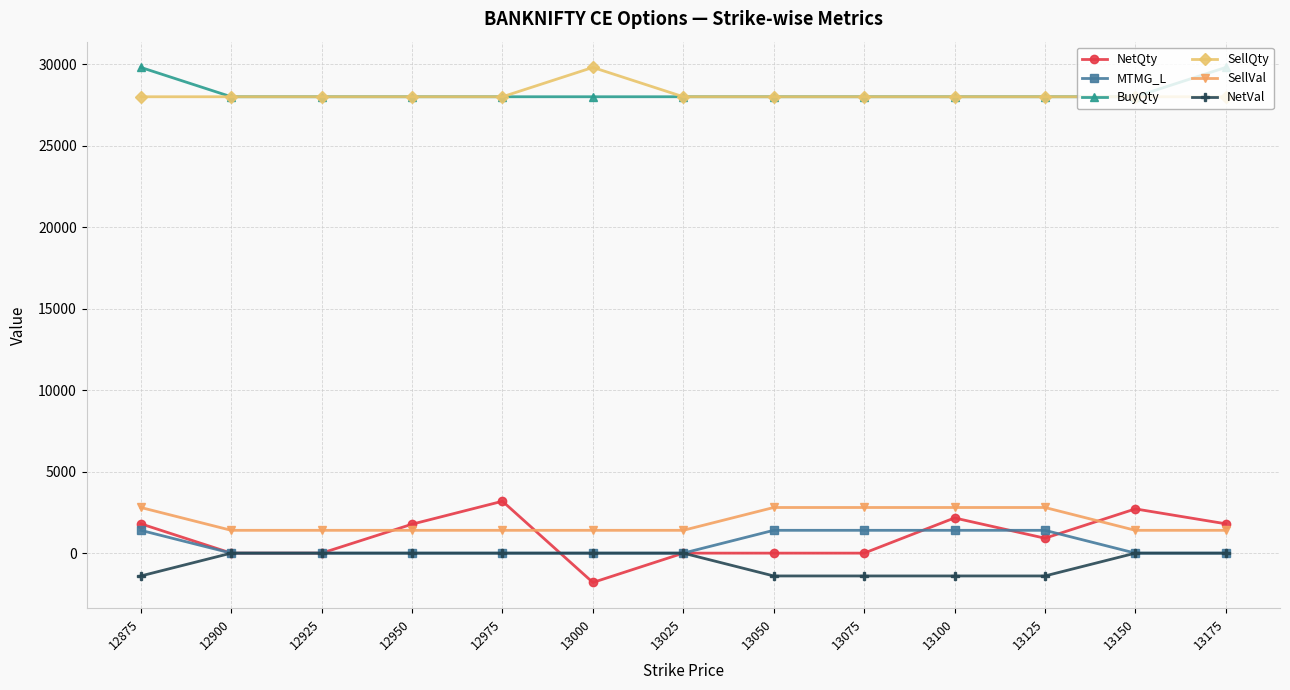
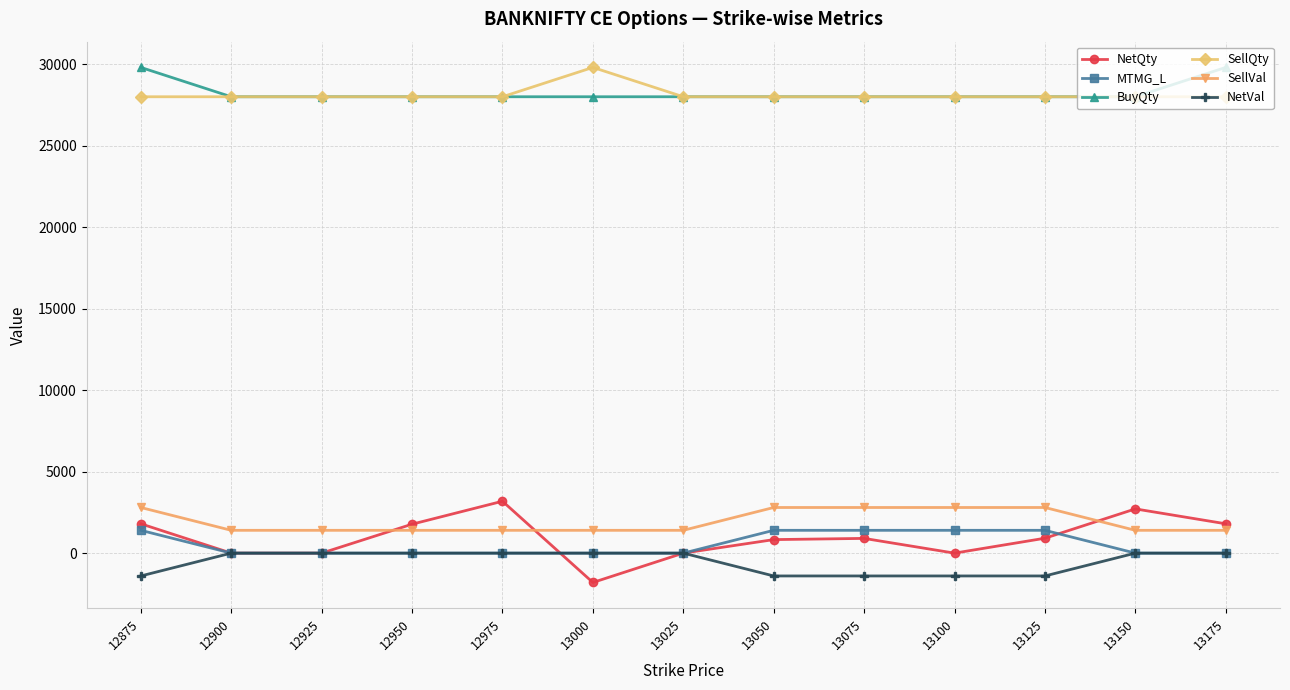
NetQty, 13050: 0 -> 800
NetQty, 13075: 0 -> 900
NetQty, 13100: 2200 -> 0
